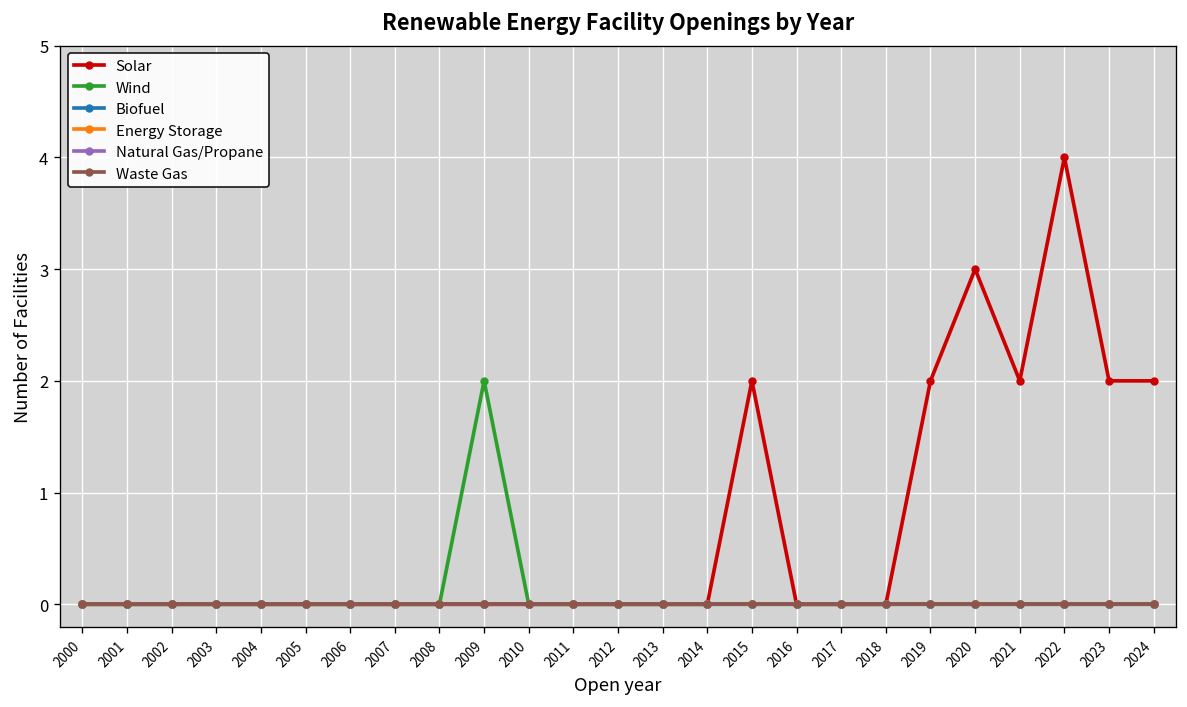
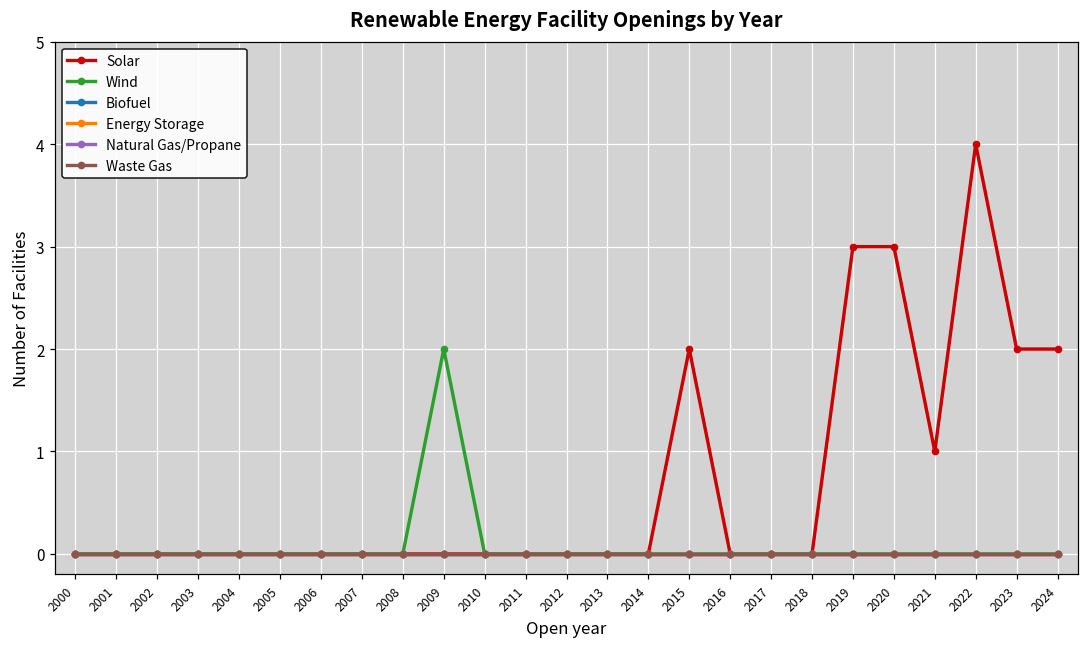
Solar, 2019: 2 -> 3
Solar, 2021: 2 -> 1
